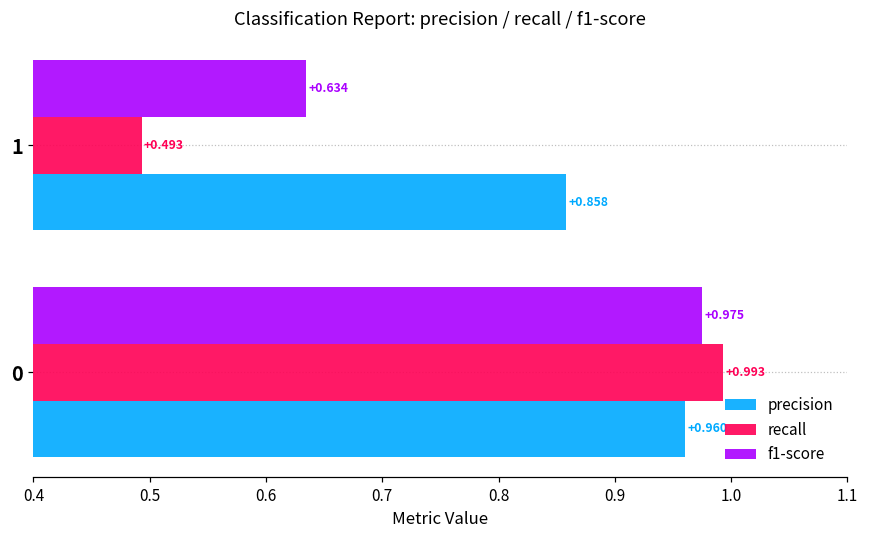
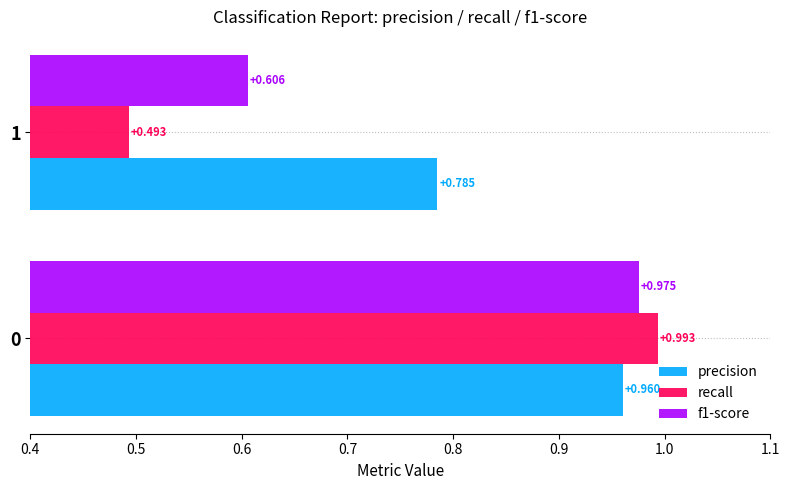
f1-score, 1: +0.634 -> +0.606
precision, 1: +0.858 -> +0.785
